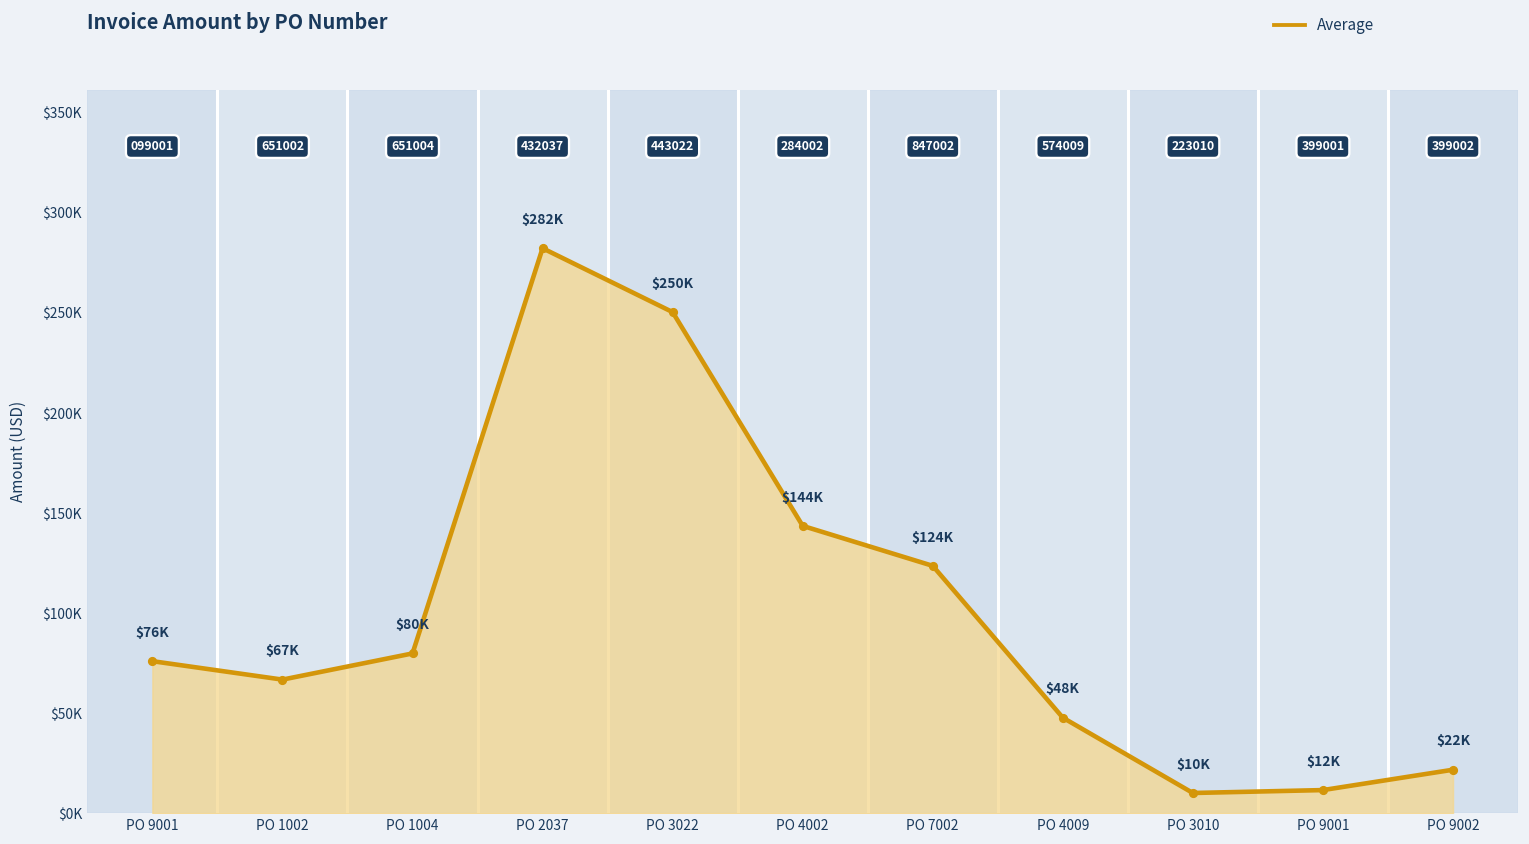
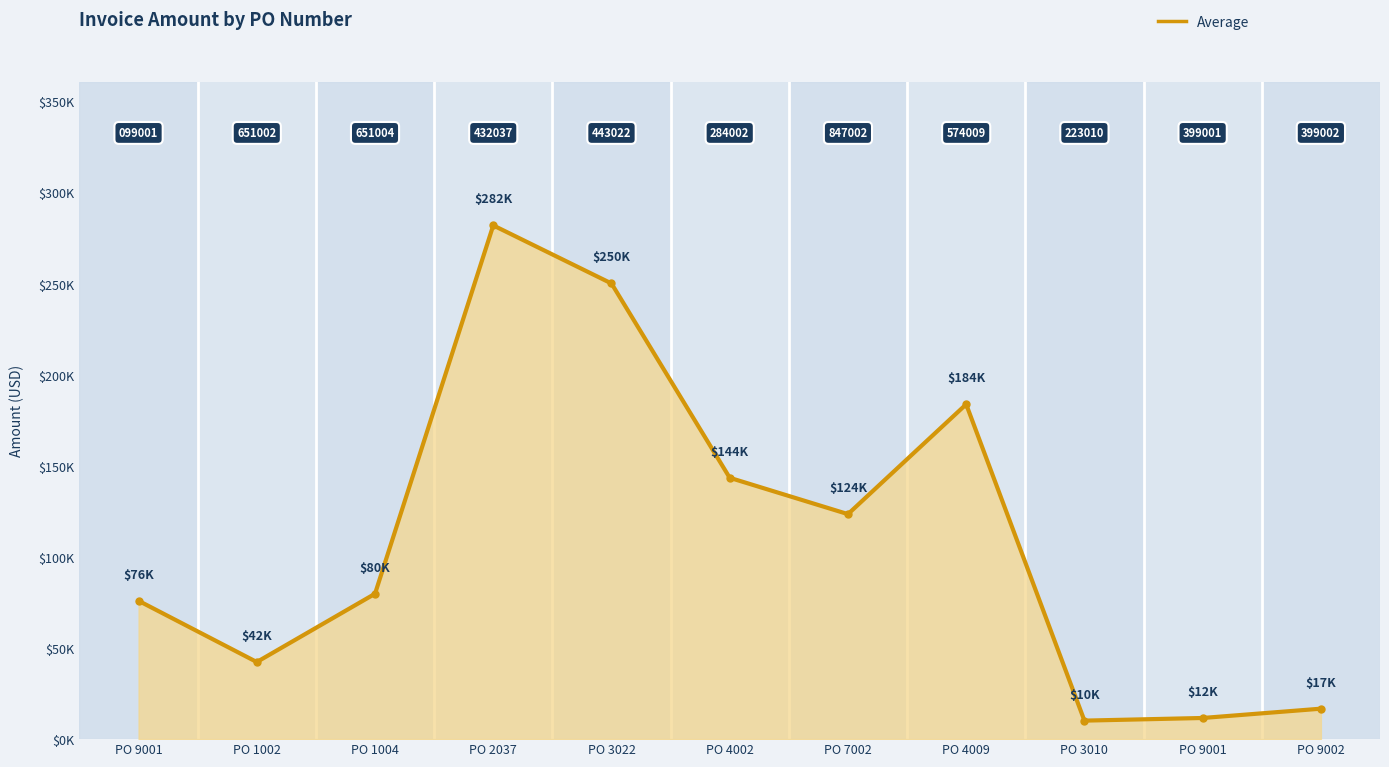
PO 1002: $67K -> $42K
PO 4009: $48K -> $184K
PO 9002: $22K -> $17K
